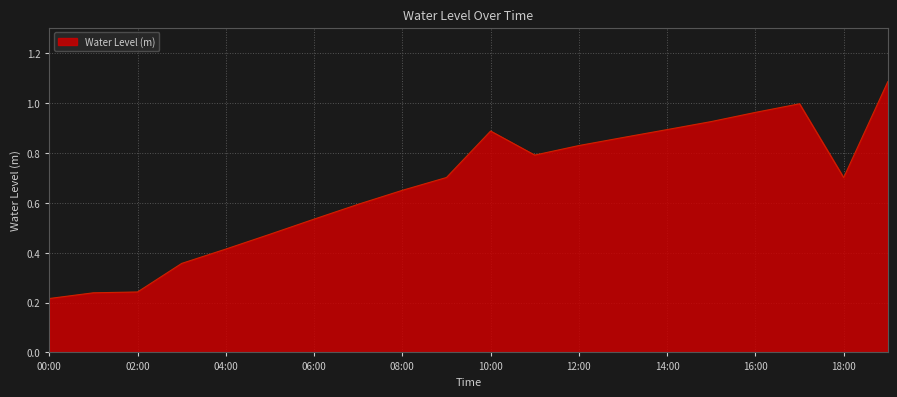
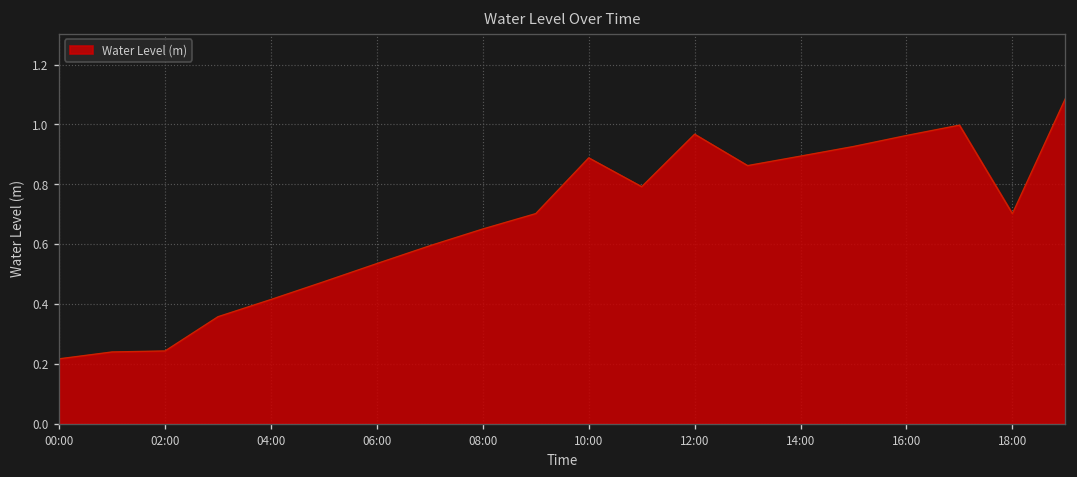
12:00: 0.83 -> 0.97
